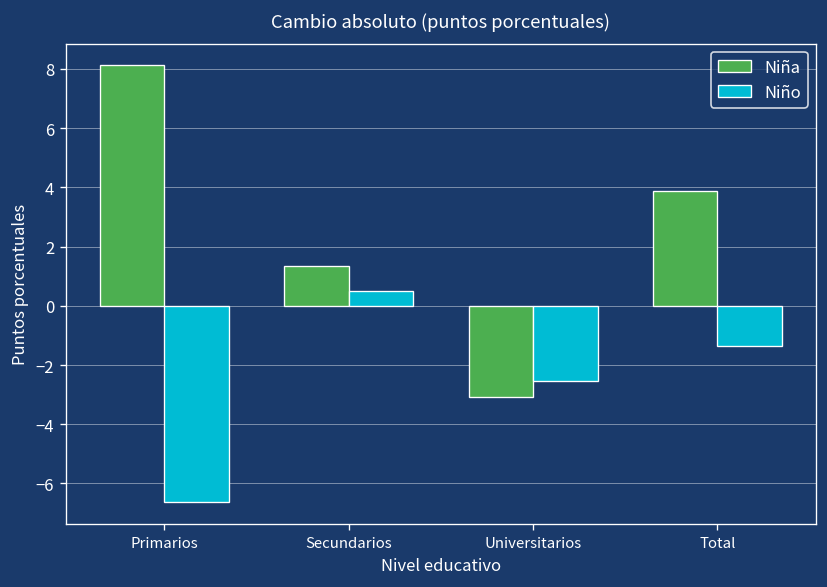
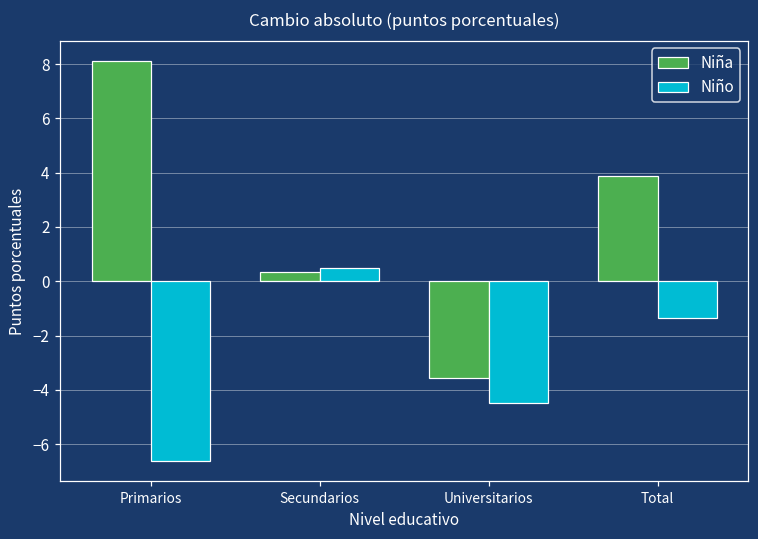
Niña, Secundarios: 1.3 -> 0.3
Niña, Universitarios: -3.1 -> -3.6
Niño, Universitarios: -2.5 -> -4.5
